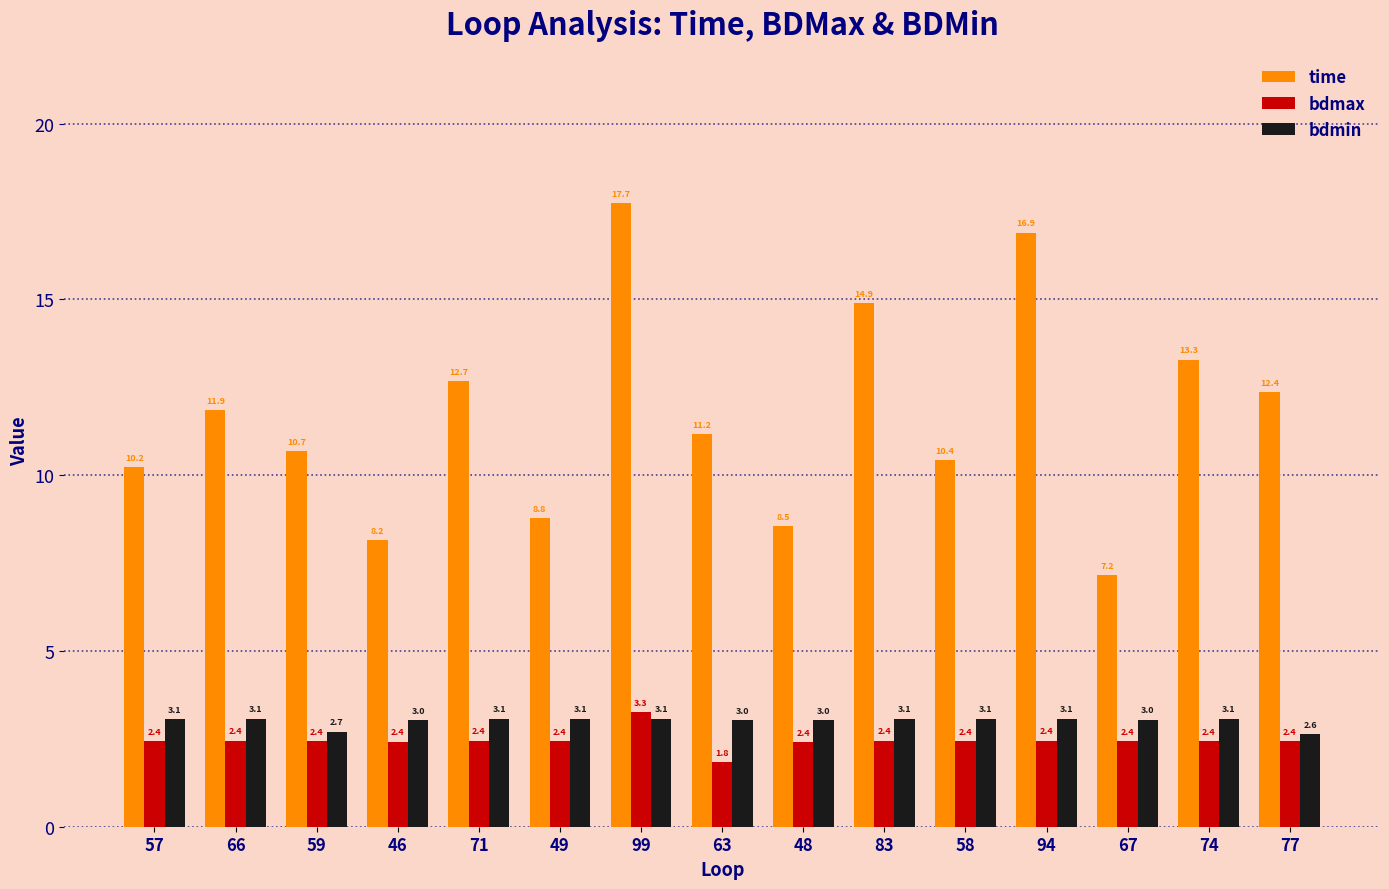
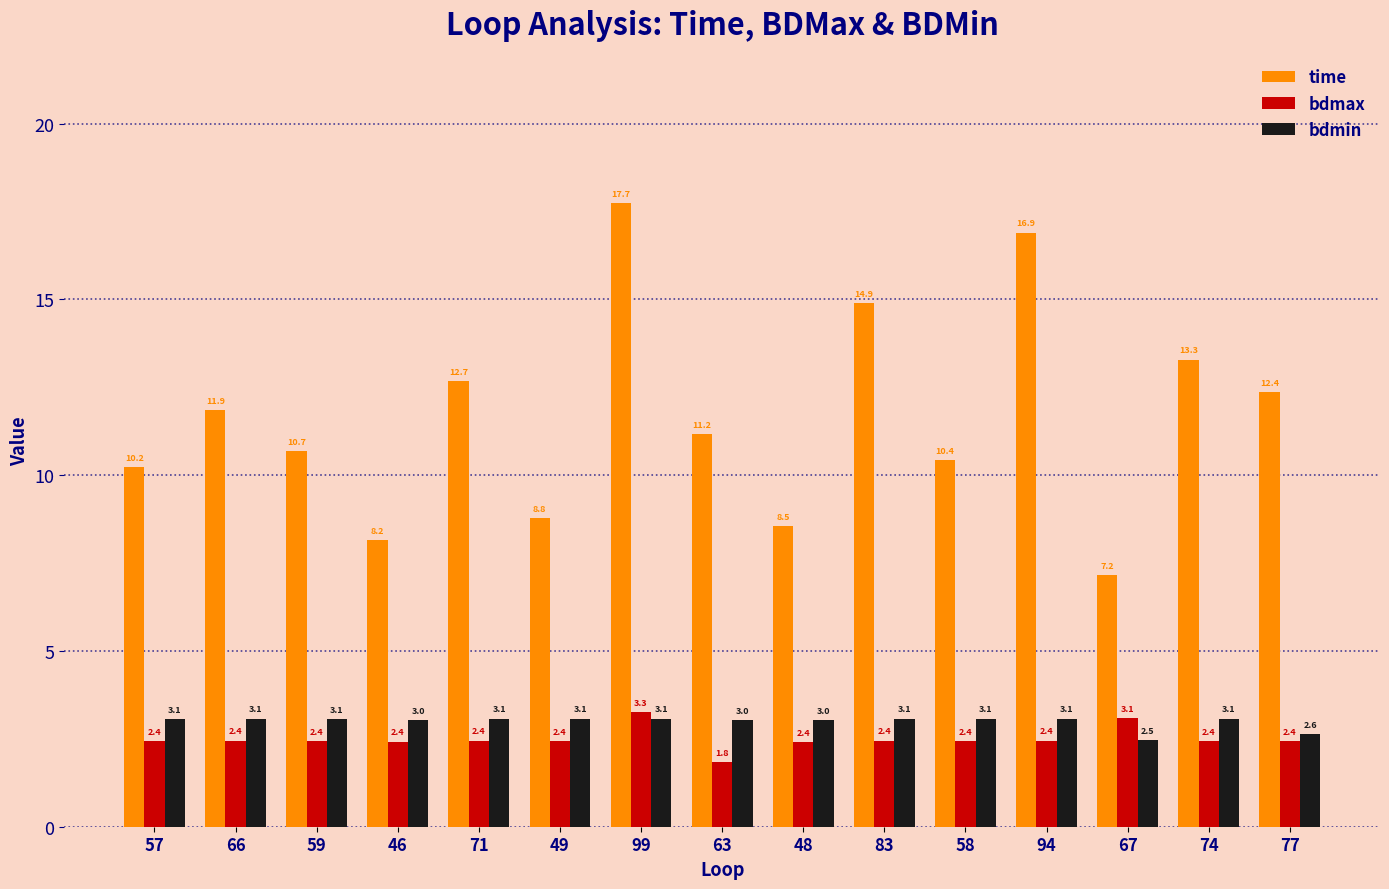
bdmin, 59: 2.7 -> 3.1
bdmax, 67: 2.4 -> 3.1
bdmin, 67: 3.0 -> 2.5
